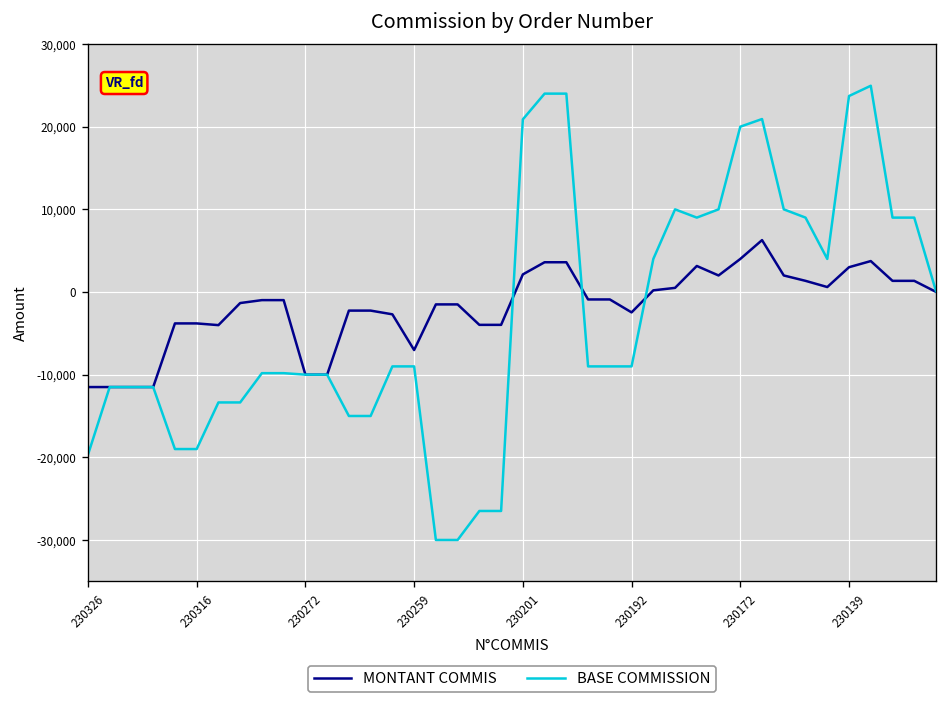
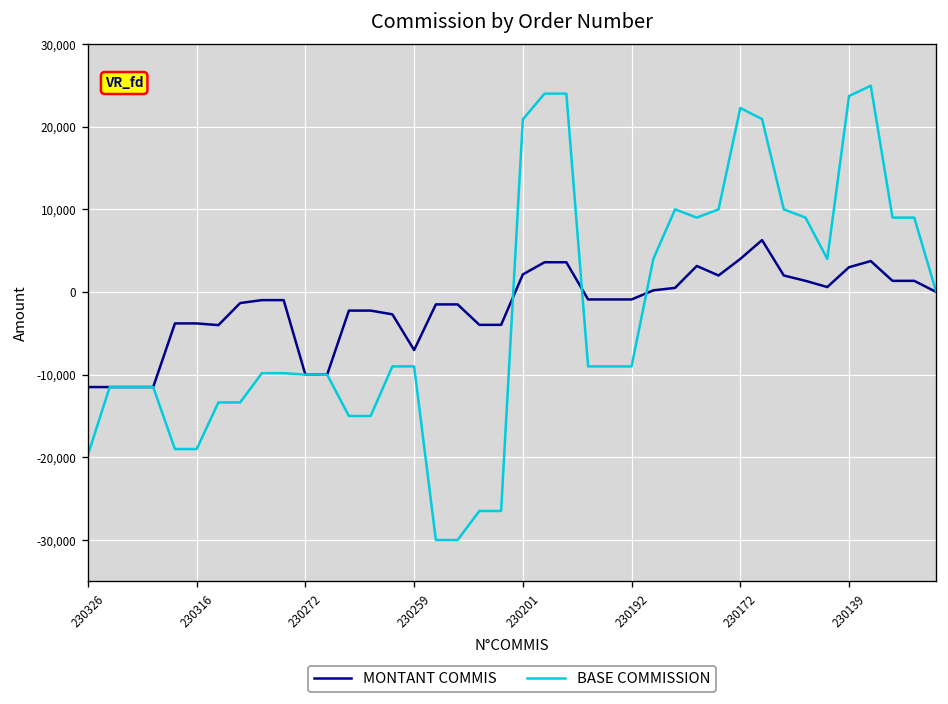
MONTANT COMMIS, 230192: -2,000 -> -1,000
BASE COMMISSION, 230172: 20,000 -> 22,000
